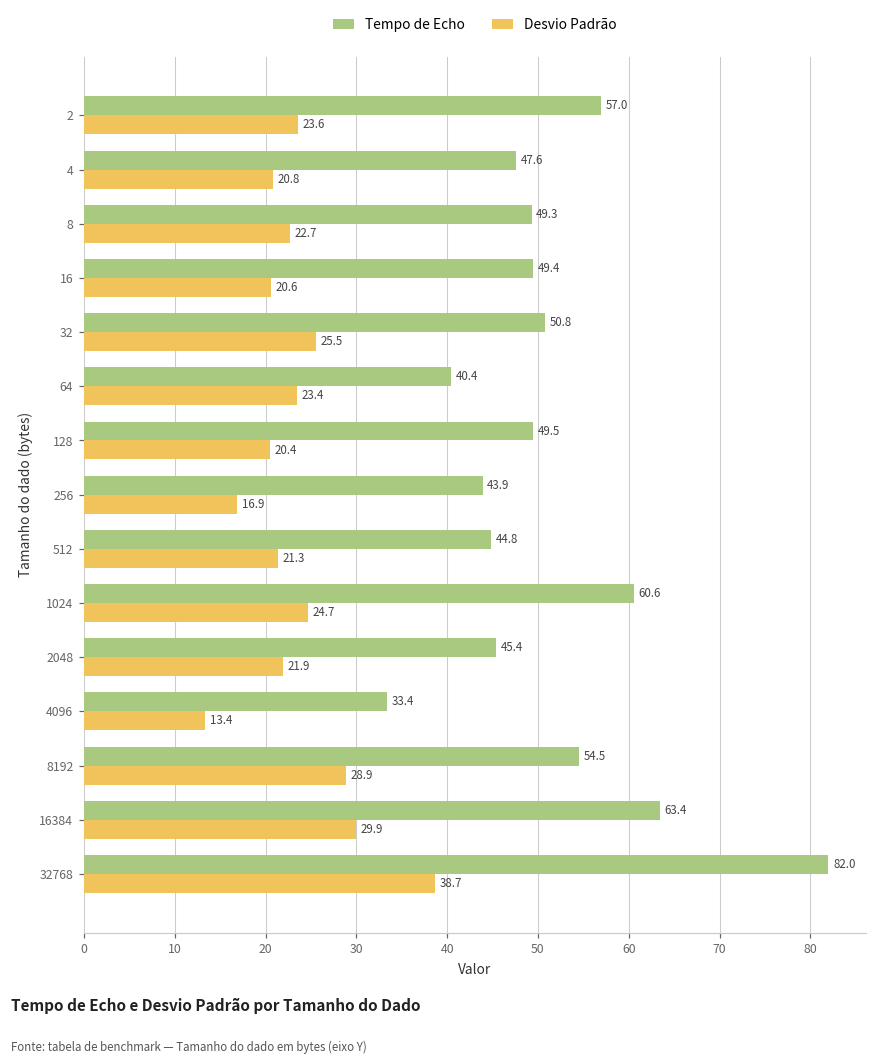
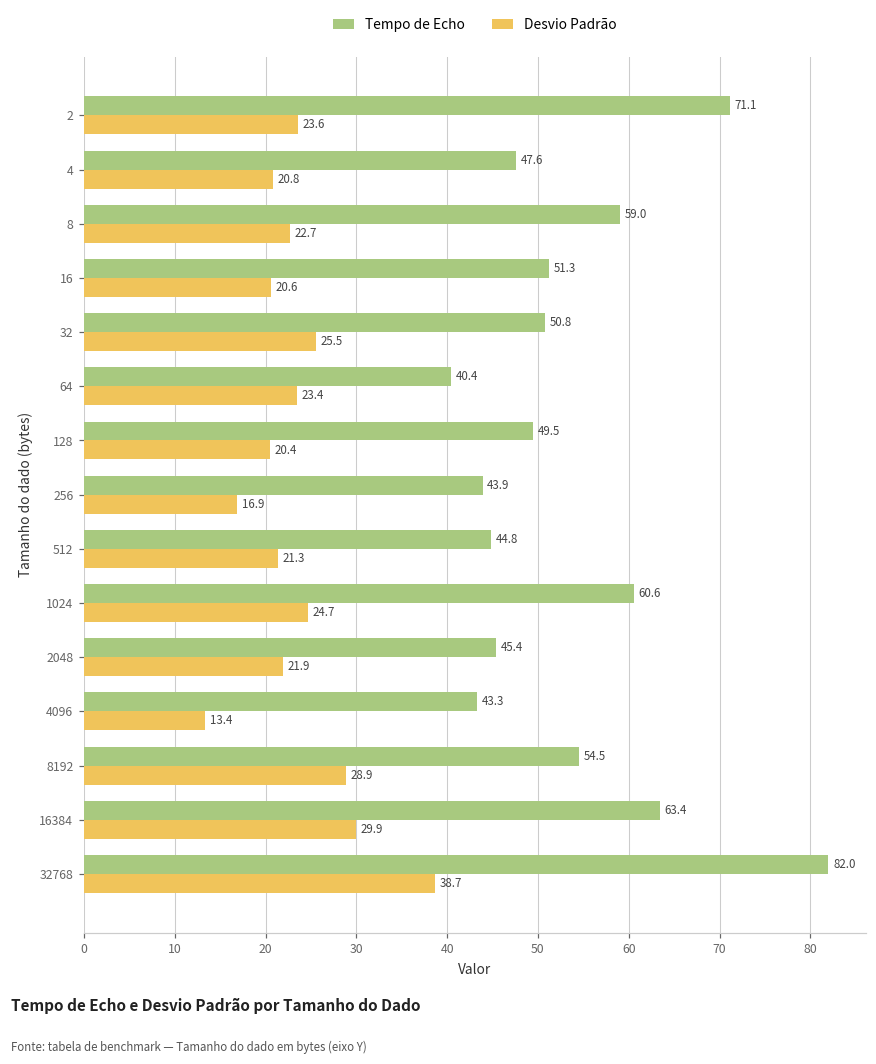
Tempo de Echo, 2: 57.0 -> 71.1
Tempo de Echo, 8: 49.3 -> 59.0
Tempo de Echo, 16: 49.4 -> 51.3
Tempo de Echo, 4096: 33.4 -> 43.3
